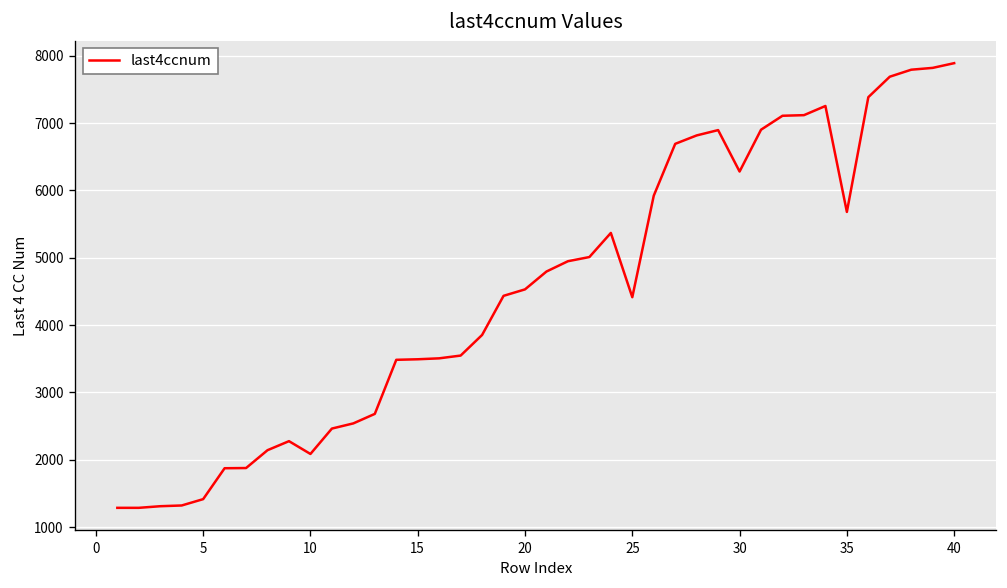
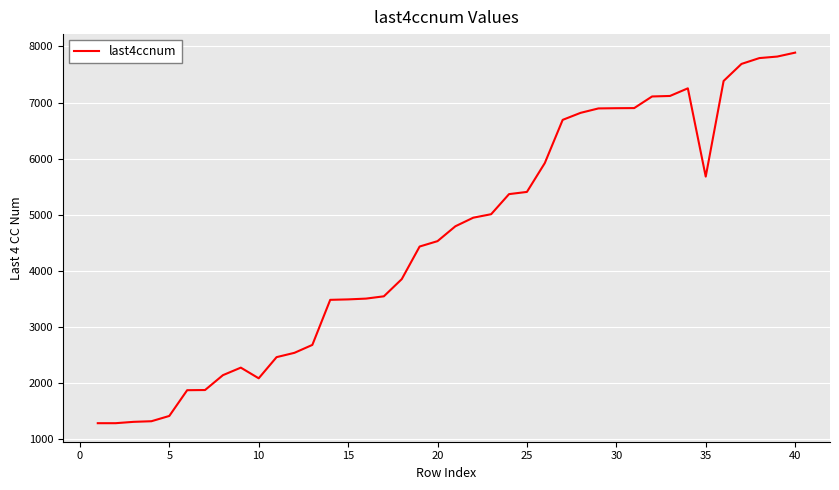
25: 4400 -> 5400
30: 6300 -> 6900
